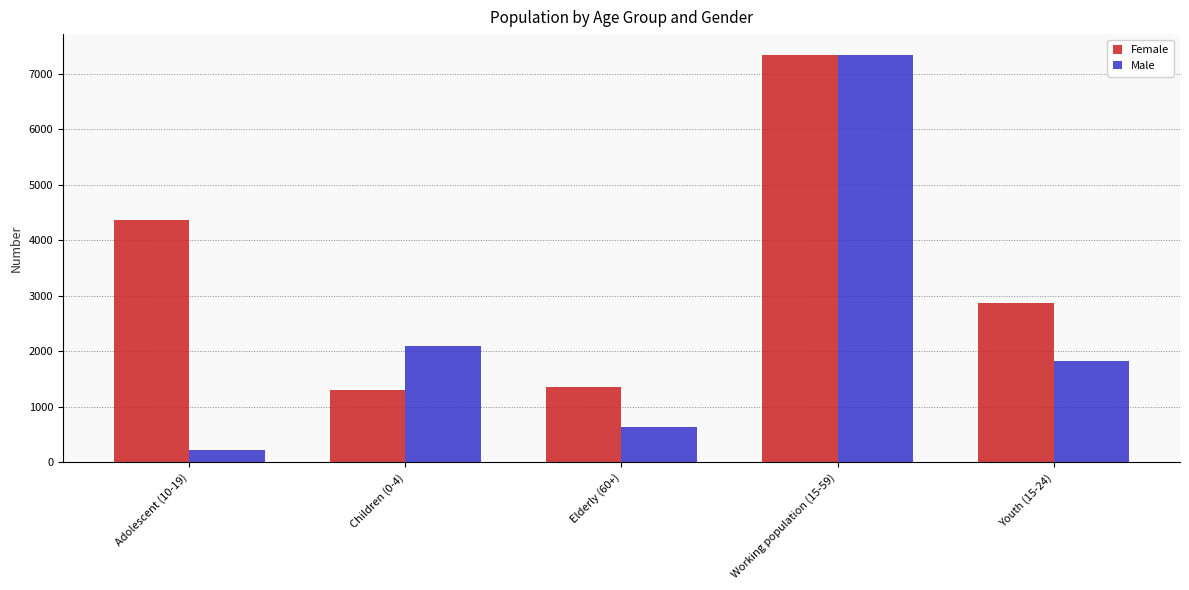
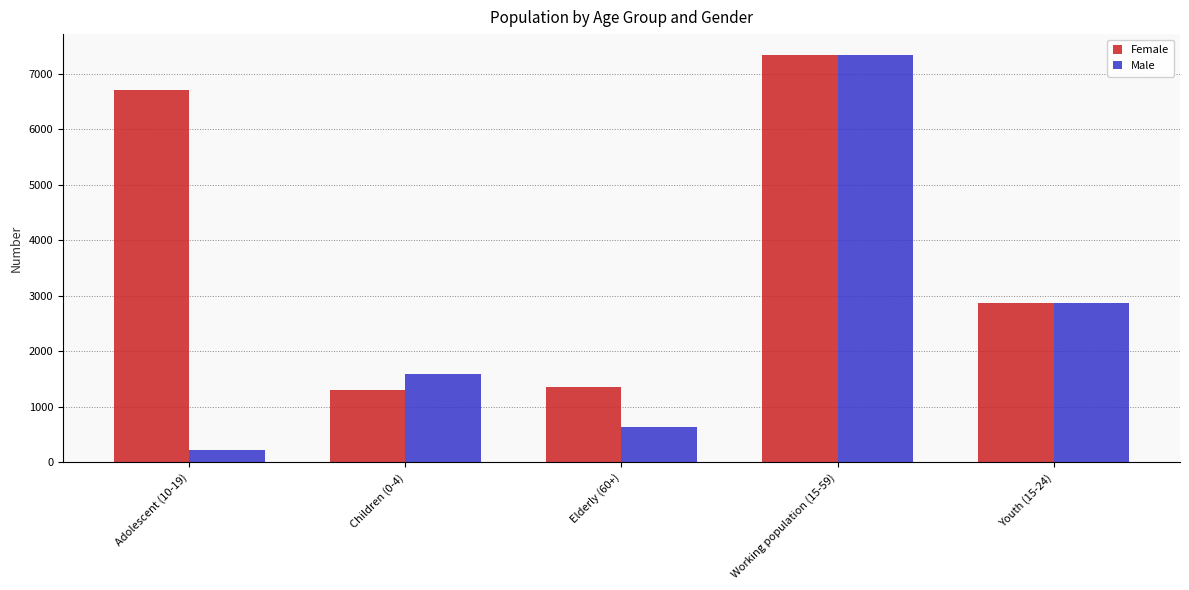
Female, Adolescent (10-19): 4400 -> 6700
Male, Children (0-4): 2100 -> 1600
Male, Youth (15-24): 1800 -> 2900
